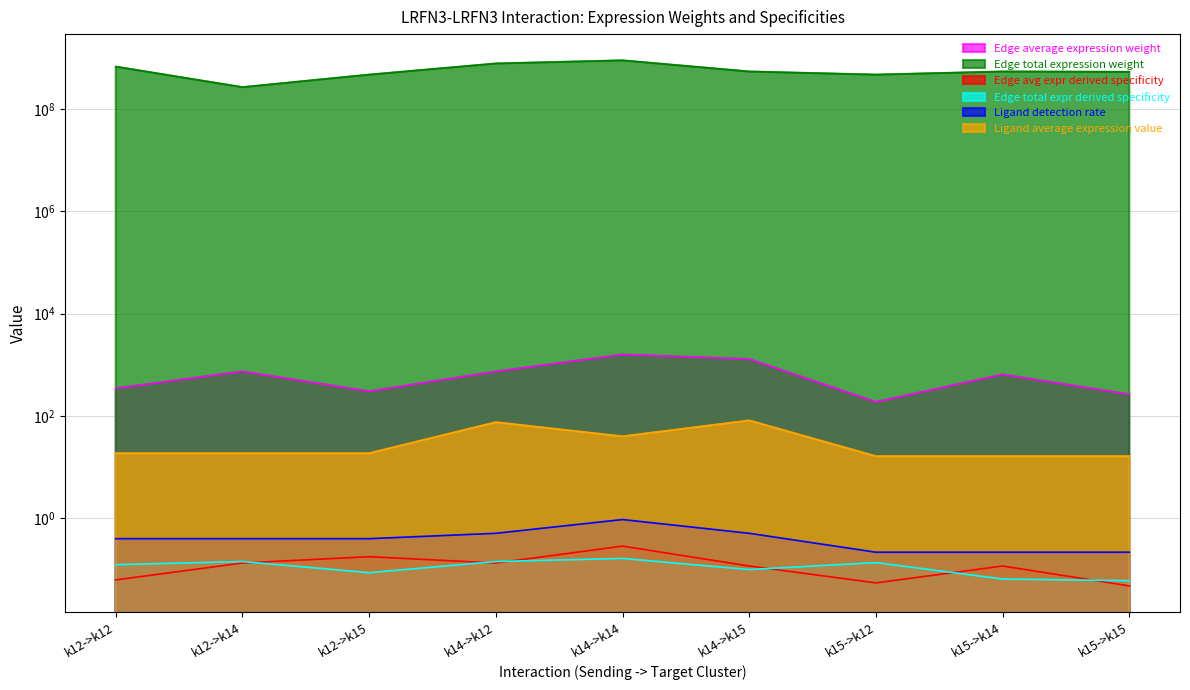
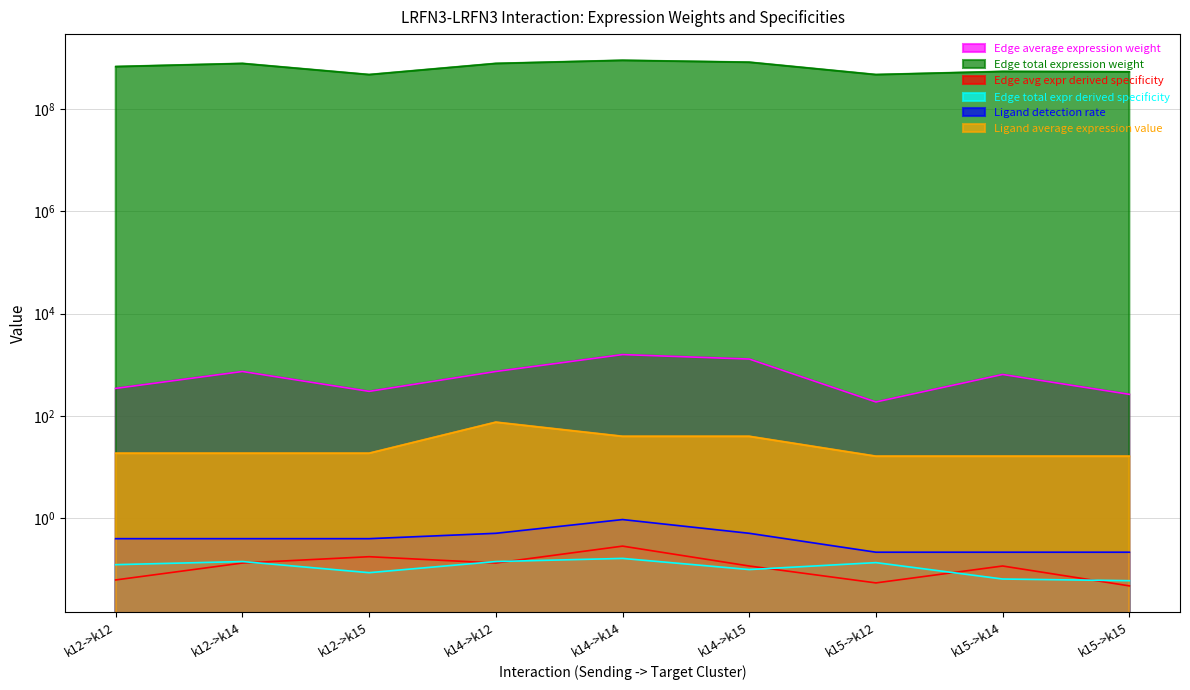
Edge total expression weight, k12->k14: 300000000 -> 800000000
Edge total expression weight, k14->k15: 500000000 -> 800000000
Ligand average expression value, k14->k15: 80 -> 40
